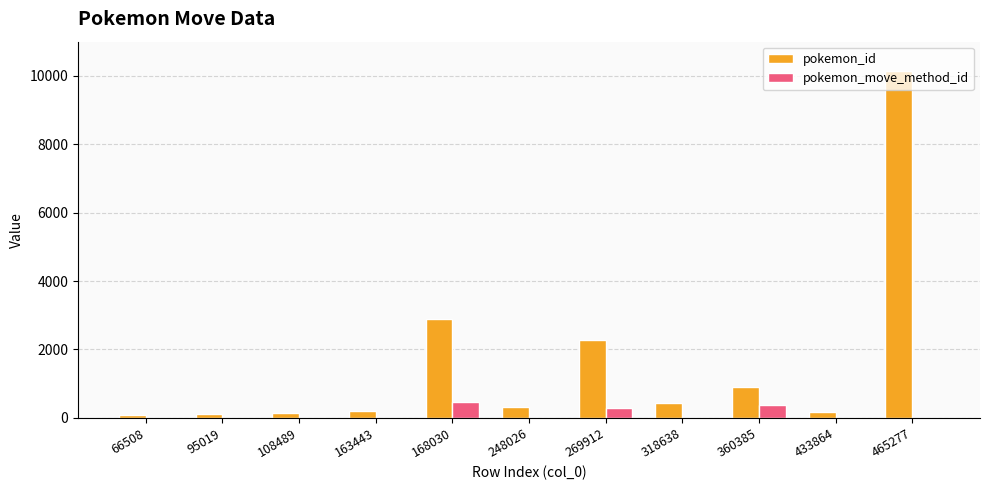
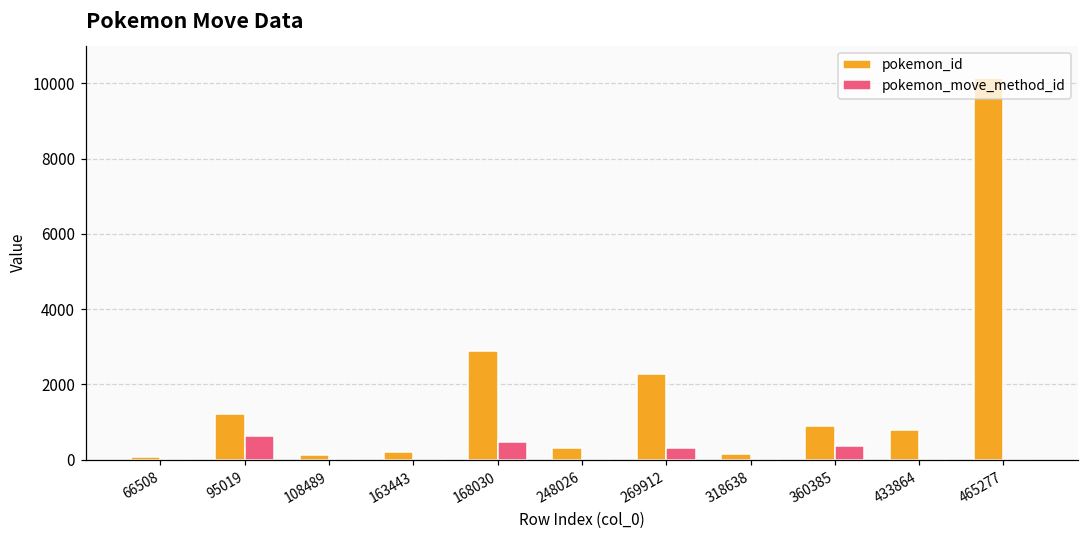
pokemon_id, 95019: 100 -> 1200
pokemon_move_method_id, 95019: 0 -> 600
pokemon_id, 318638: 400 -> 200
pokemon_id, 433864: 200 -> 800
